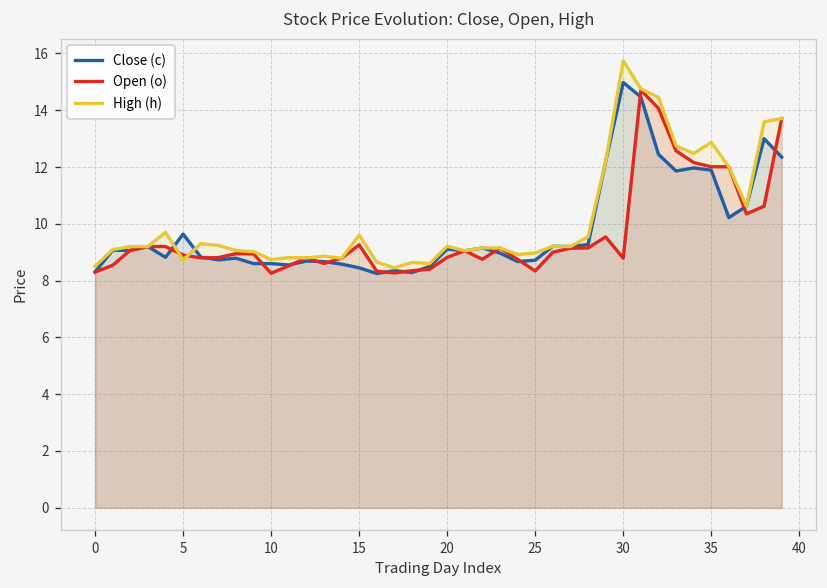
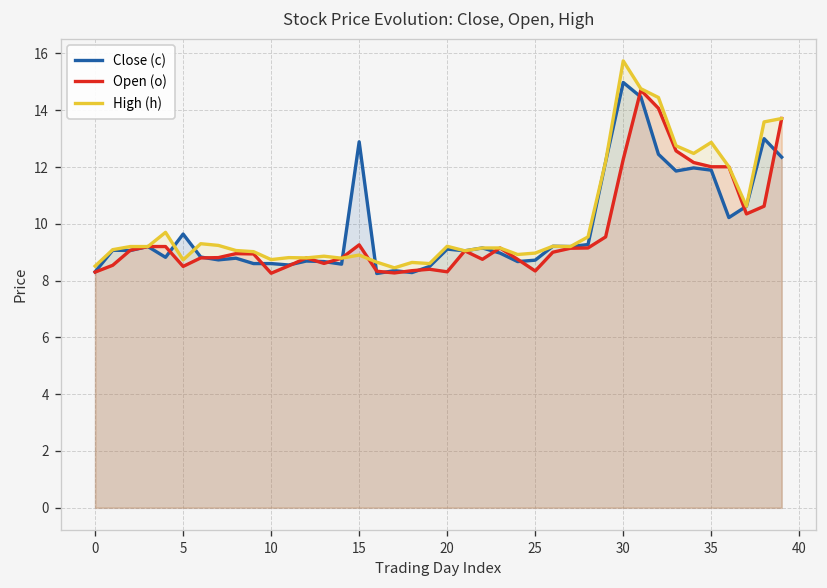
Open (o), 5: 8.9 -> 8.5
Close (c), 15: 8.5 -> 12.9
High (h), 15: 9.6 -> 8.9
Open (o), 20: 8.8 -> 8.3
Open (o), 30: 8.8 -> 12.3
